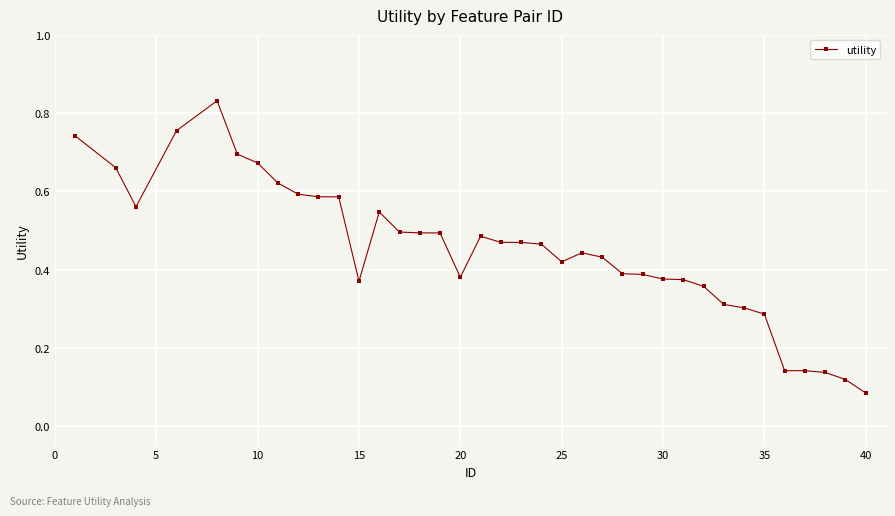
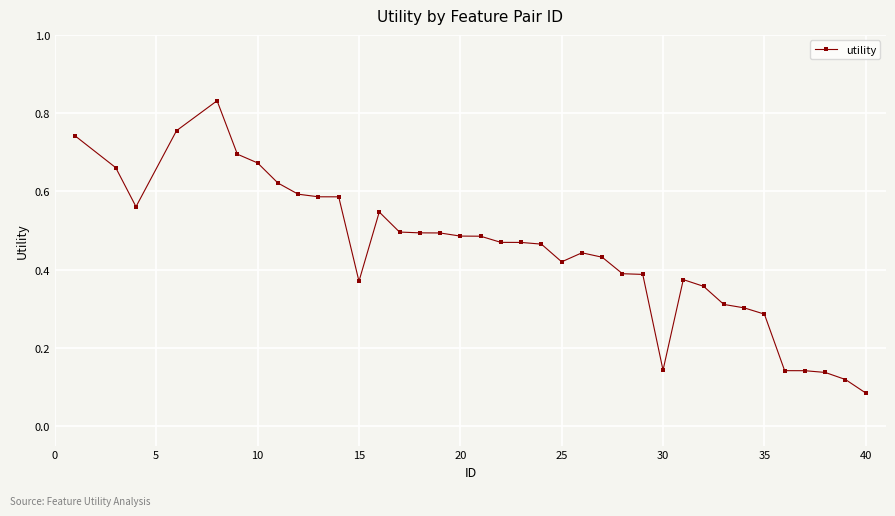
20: 0.38 -> 0.49
30: 0.38 -> 0.14
